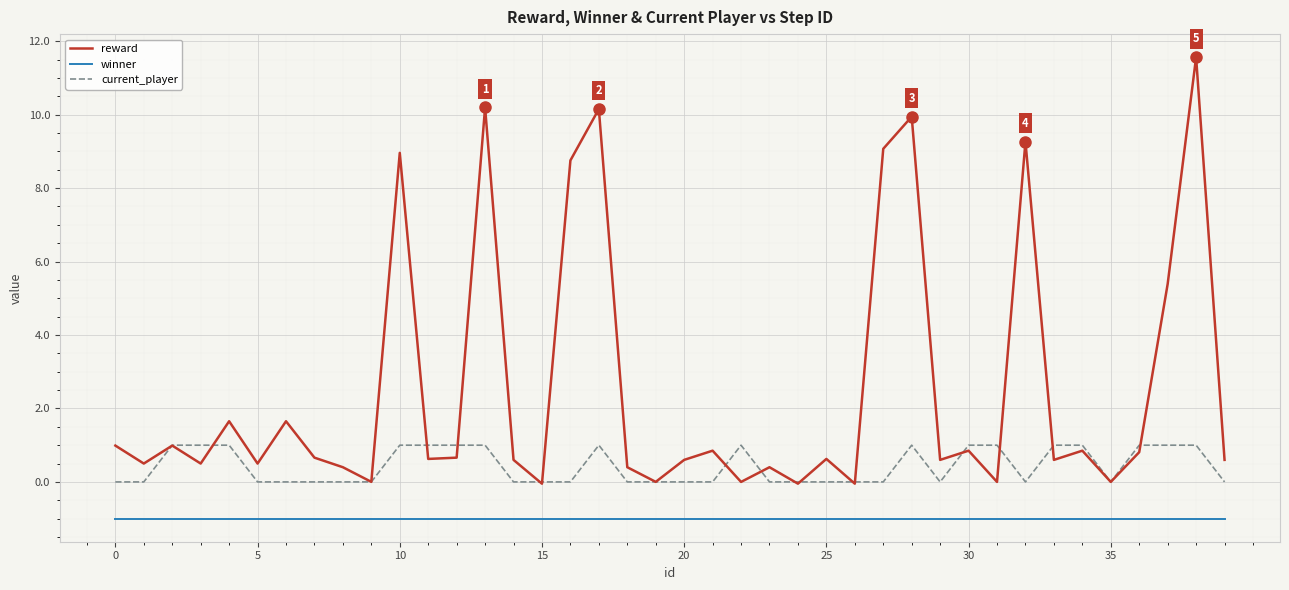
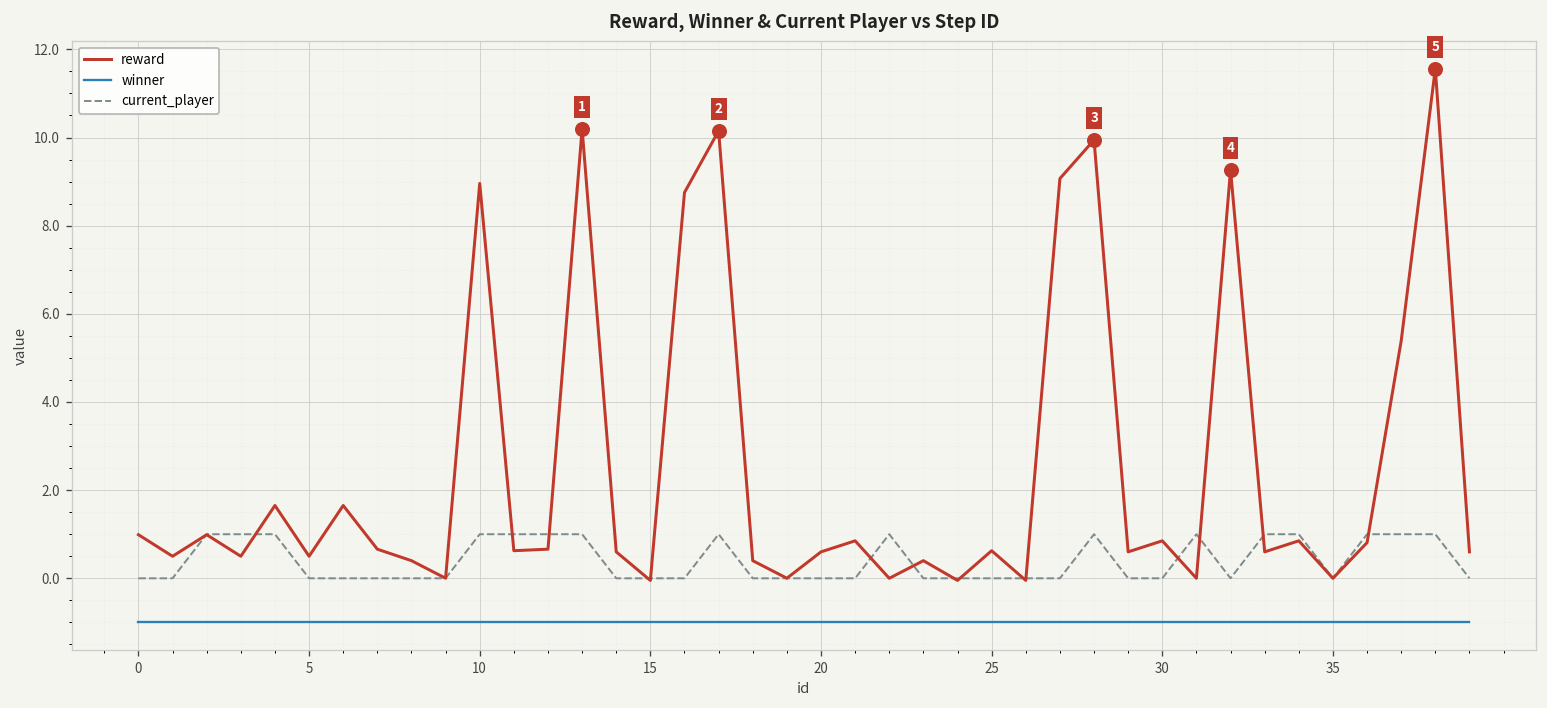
current_player, 30: 1 -> 0
